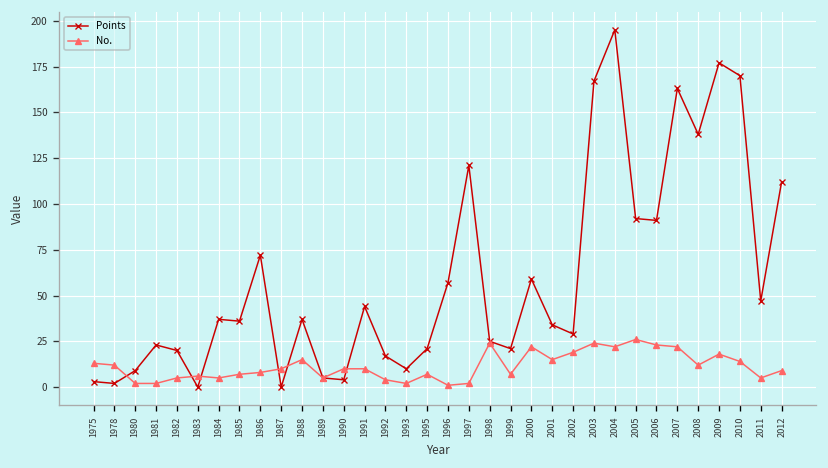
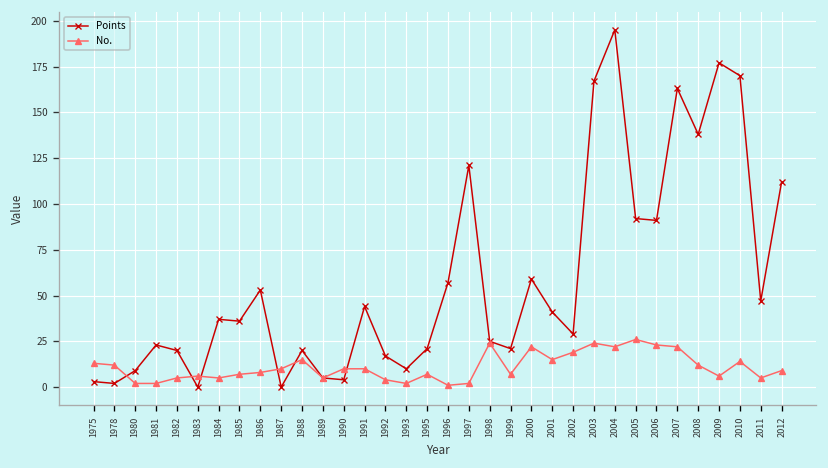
Points, 1986: 72 -> 53
Points, 1988: 37 -> 20
Points, 2001: 34 -> 41
No., 2009: 18 -> 6
